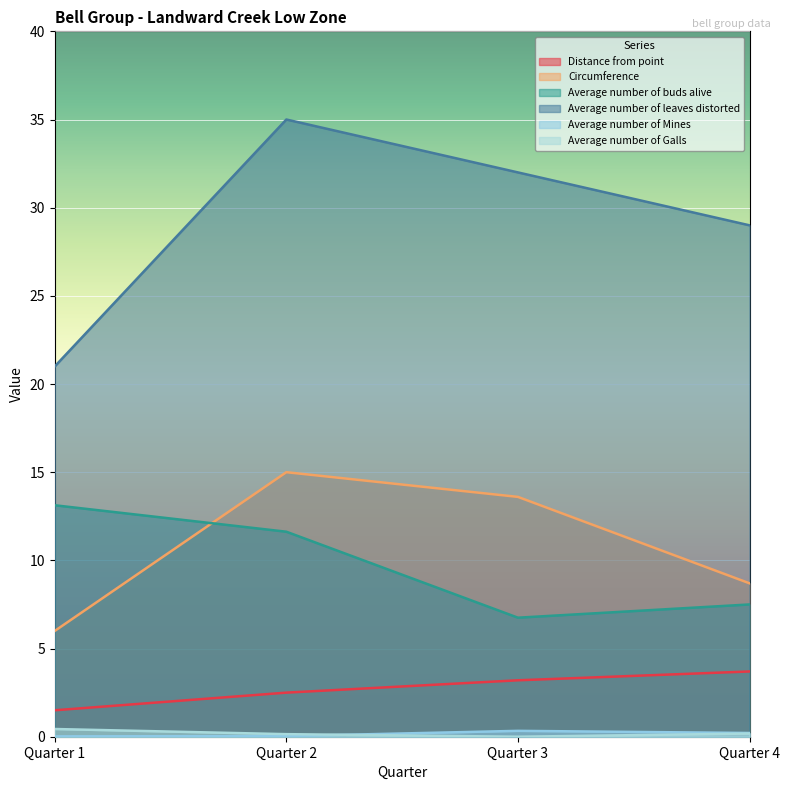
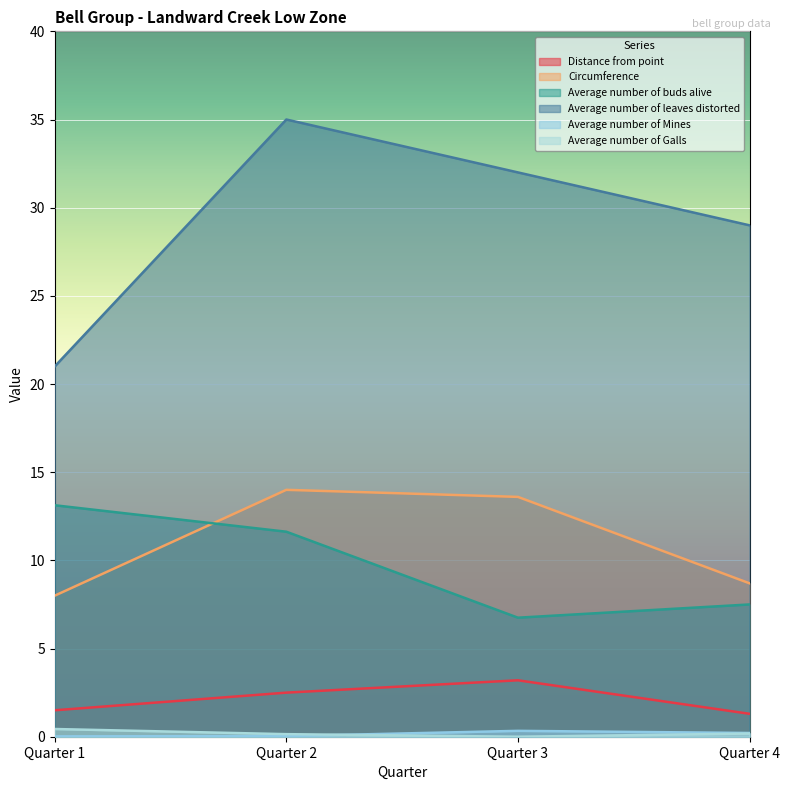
Circumference, Quarter 1: 6 -> 8
Circumference, Quarter 2: 15 -> 14
Distance from point, Quarter 4: 3.7 -> 1.3
